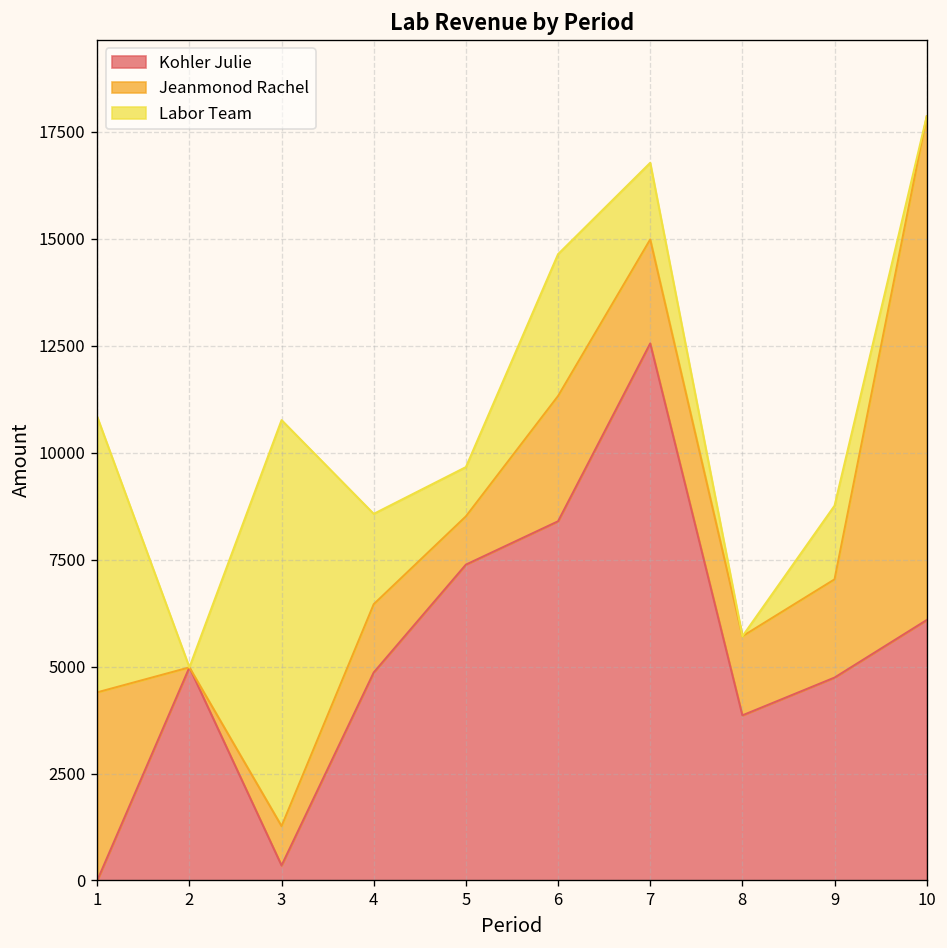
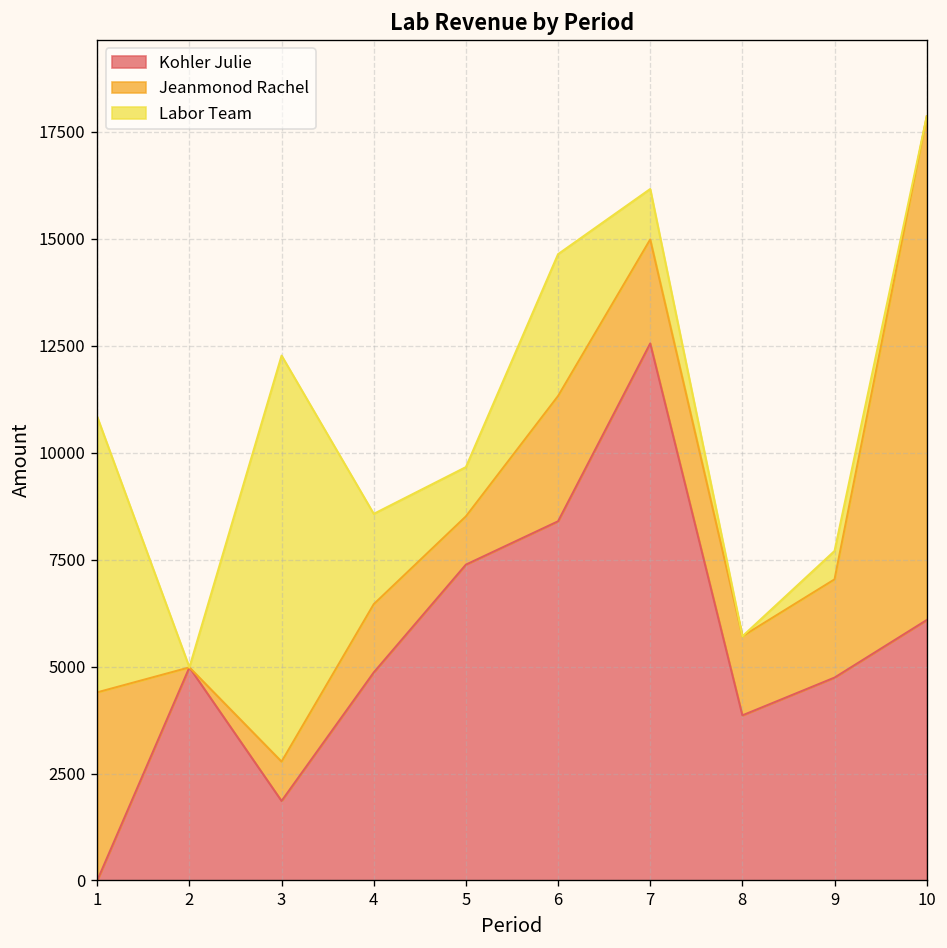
Kohler Julie, 3: 400 -> 1900
Labor Team, 7: 1800 -> 1200
Labor Team, 9: 1700 -> 700
